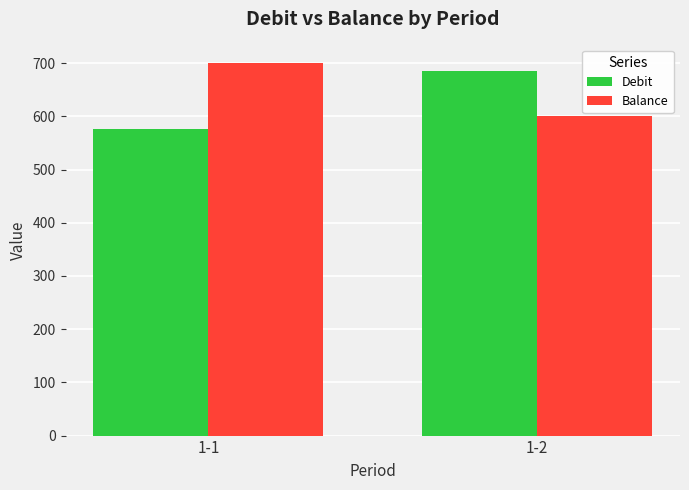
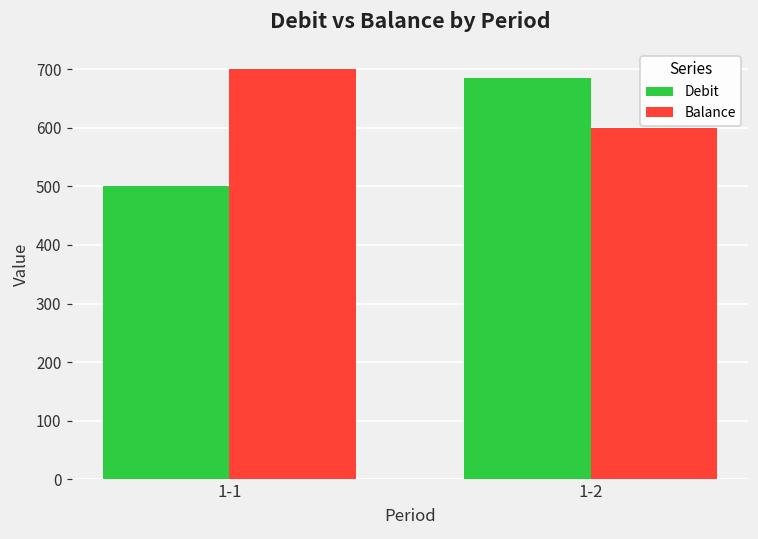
Debit, 1-1: 580 -> 500
